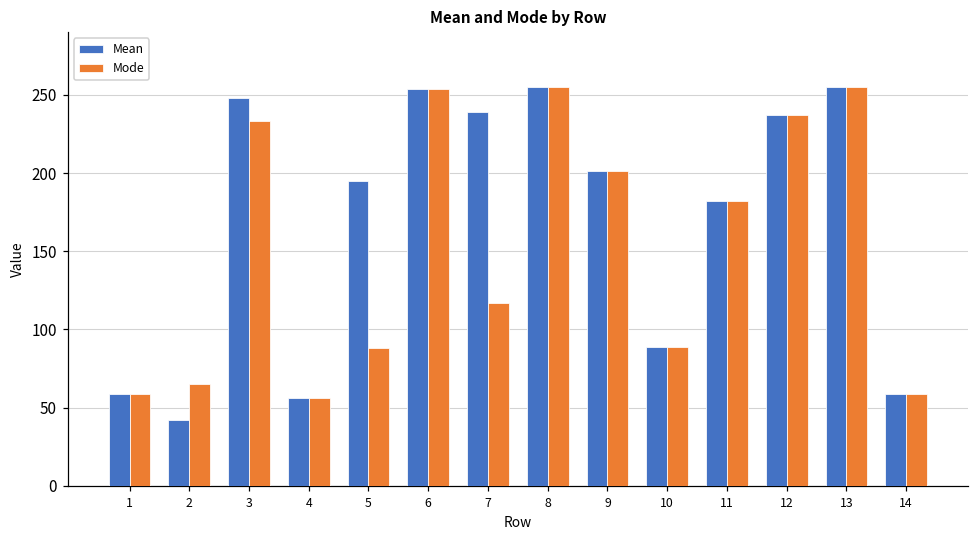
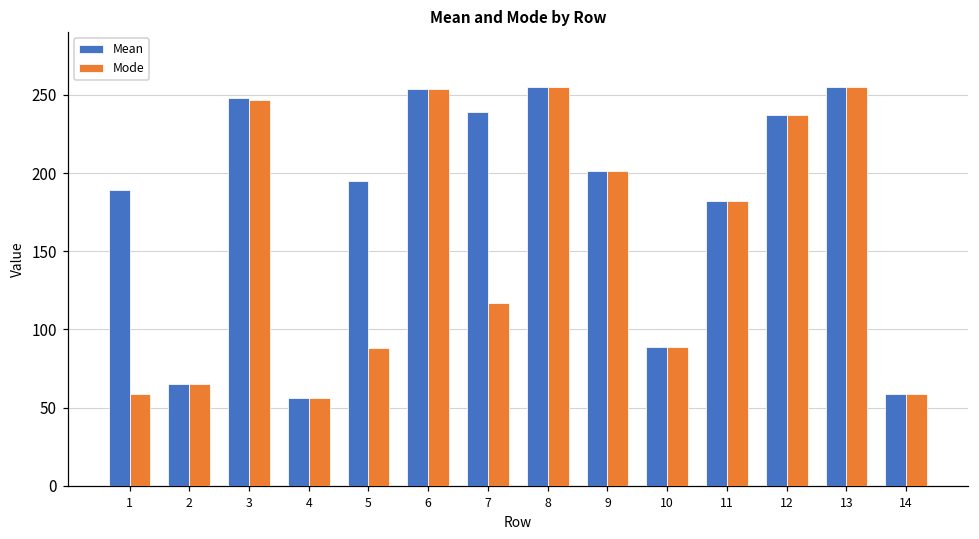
Mean, 1: 59 -> 189
Mean, 2: 42 -> 65
Mode, 3: 233 -> 247
